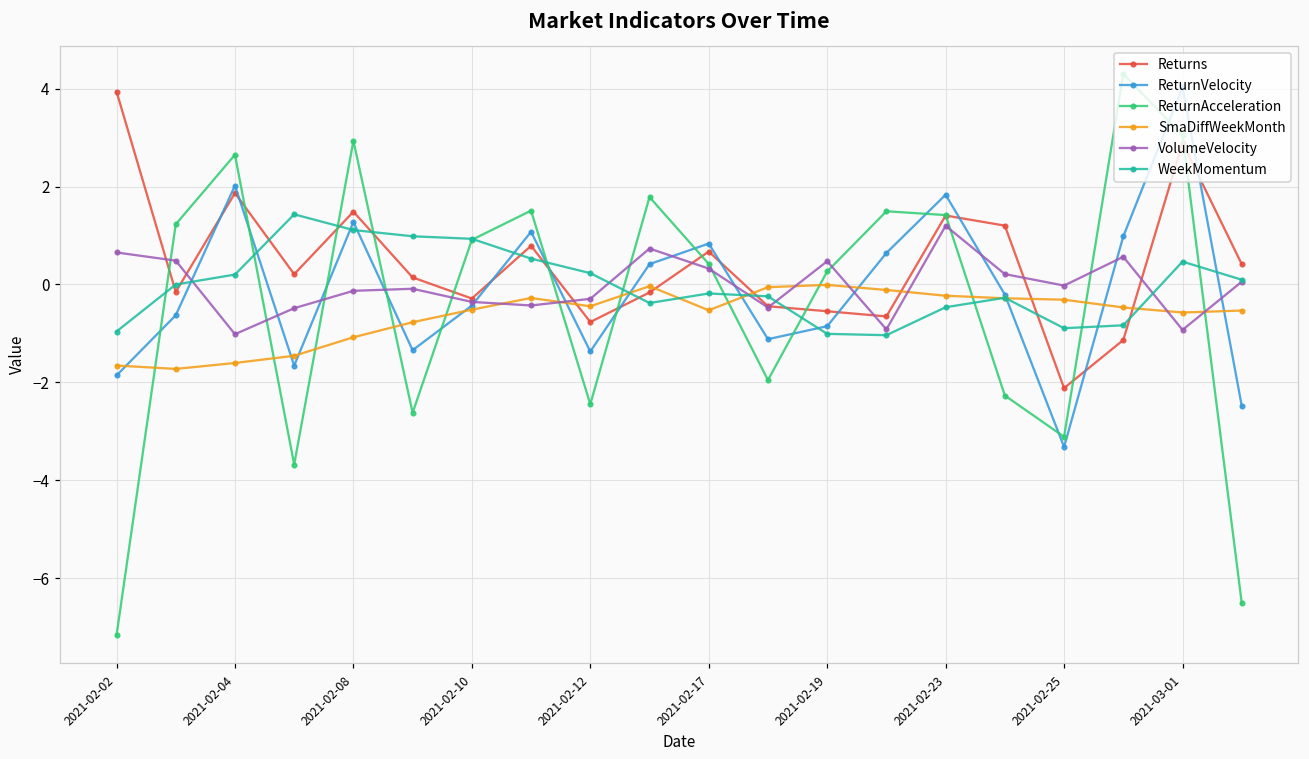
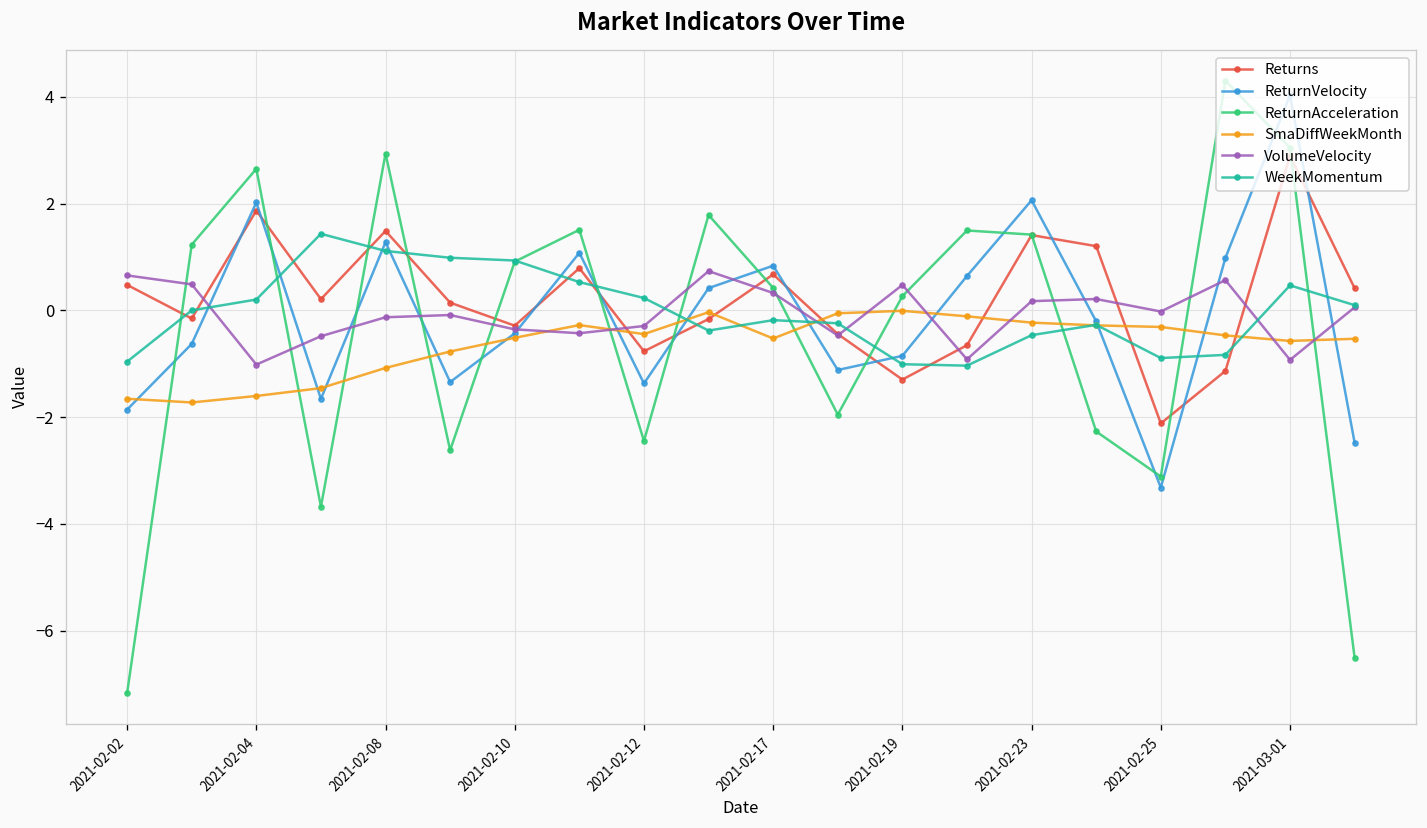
Returns, 2021-02-02: 3.9 -> 0.5
Returns, 2021-02-19: -0.5 -> -1.3
ReturnVelocity, 2021-02-23: 1.8 -> 2.1
VolumeVelocity, 2021-02-23: 1.2 -> 0.2
